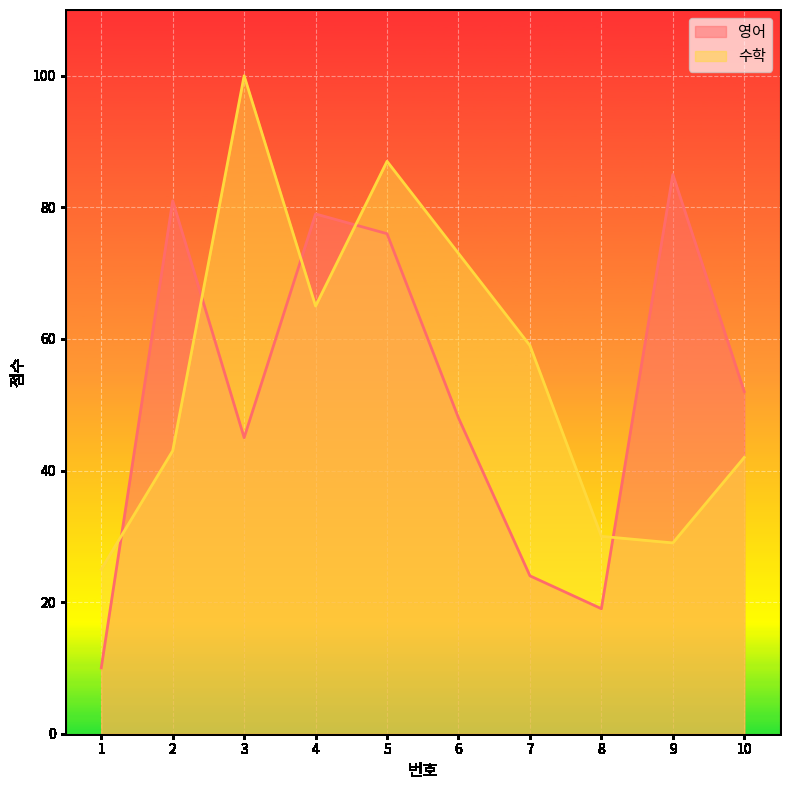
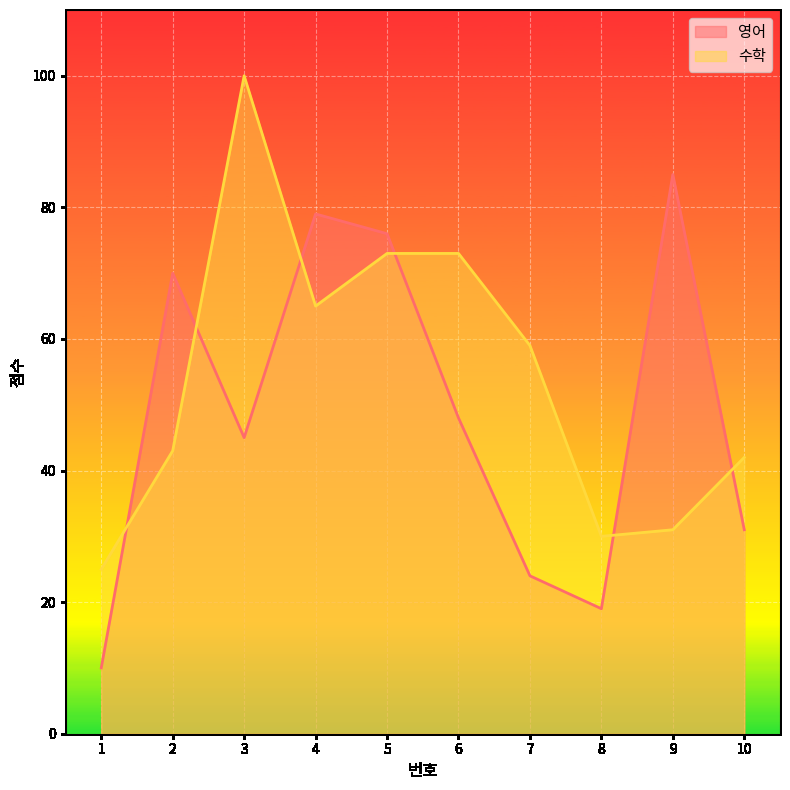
영어, 2: 81 -> 70
수학, 5: 87 -> 73
수학, 9: 29 -> 31
영어, 10: 52 -> 31
